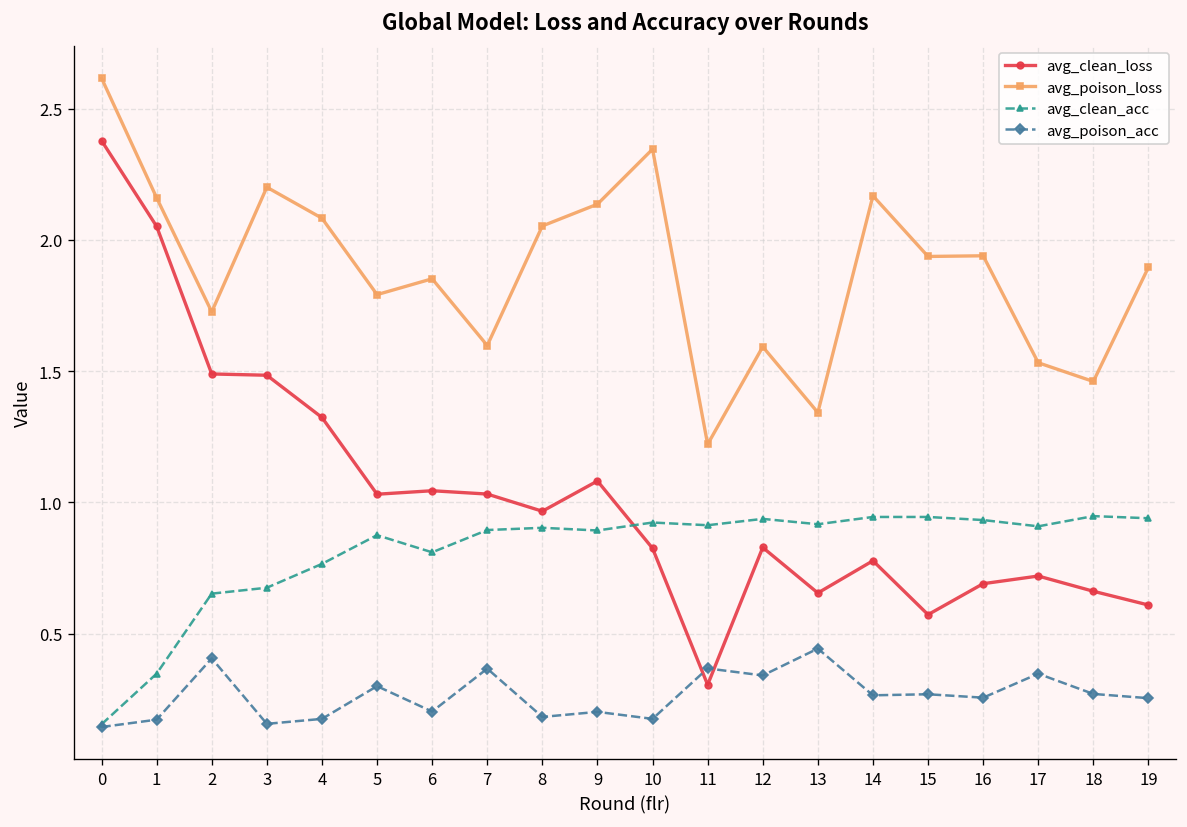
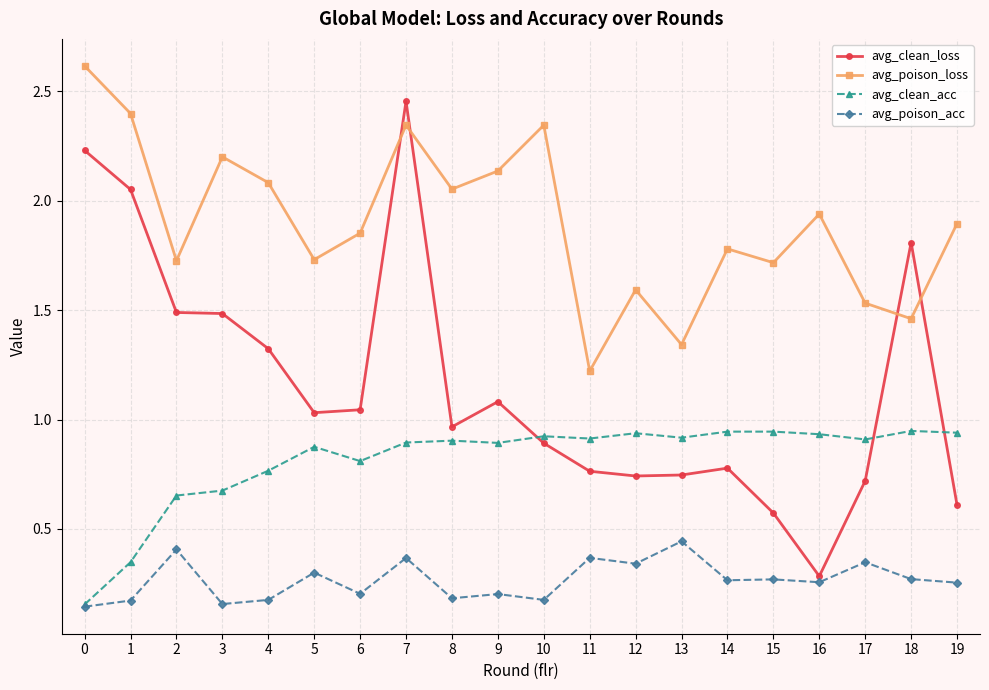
avg_clean_loss, 0: 2.38 -> 2.23
avg_poison_loss, 1: 2.16 -> 2.40
avg_poison_loss, 5: 1.79 -> 1.73
avg_clean_loss, 7: 1.03 -> 2.45
avg_poison_loss, 7: 1.60 -> 2.35
avg_clean_loss, 10: 0.83 -> 0.89
avg_clean_loss, 11: 0.31 -> 0.76
avg_clean_loss, 12: 0.83 -> 0.74
avg_clean_loss, 13: 0.66 -> 0.75
avg_poison_loss, 14: 2.17 -> 1.78
avg_poison_loss, 15: 1.94 -> 1.72
avg_clean_loss, 16: 0.69 -> 0.28
avg_clean_loss, 18: 0.66 -> 1.81
